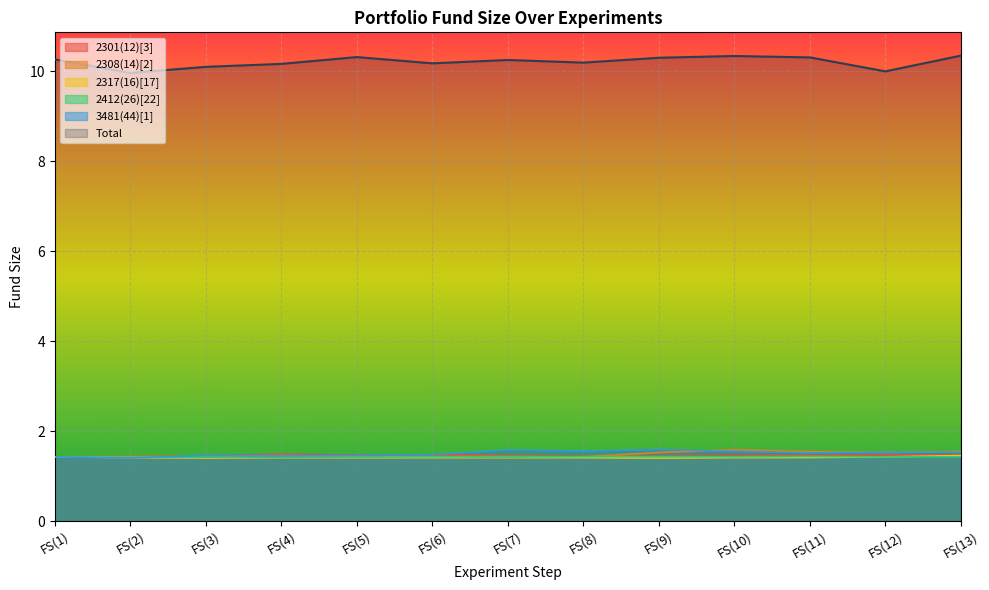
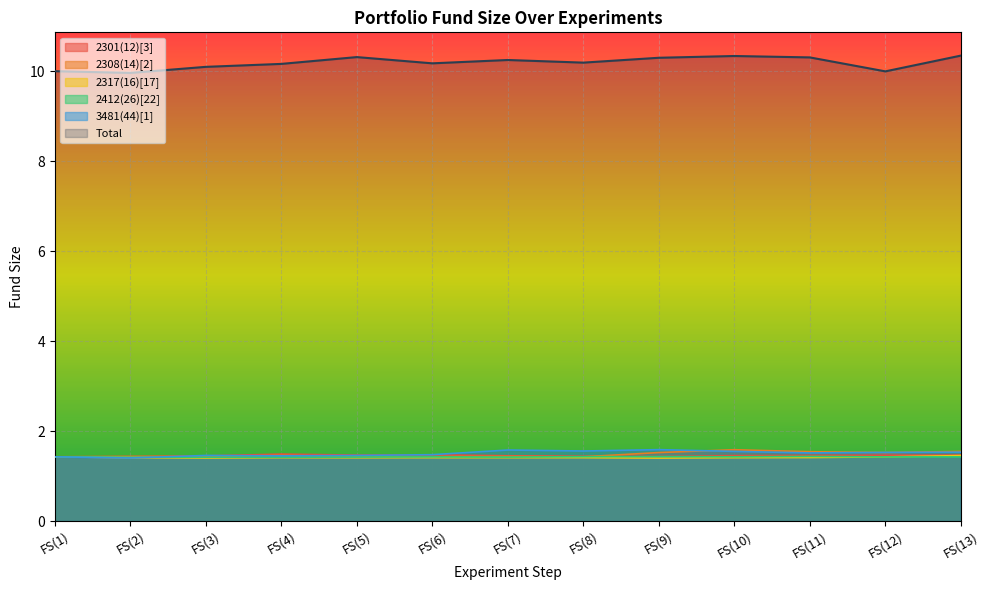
Total, FS(1): 10.3 -> 10.0
